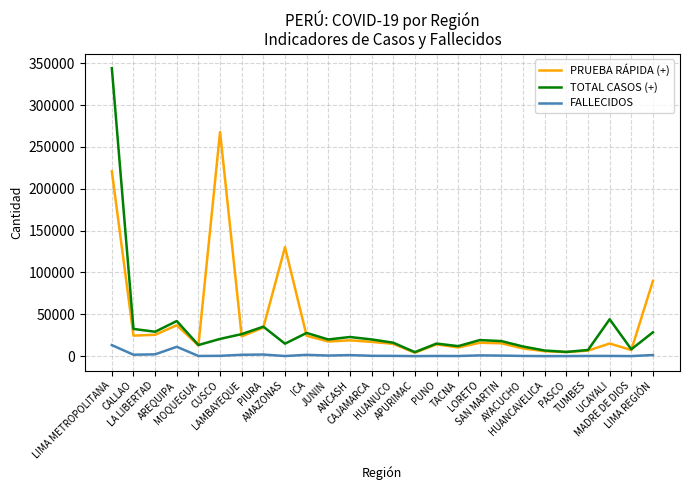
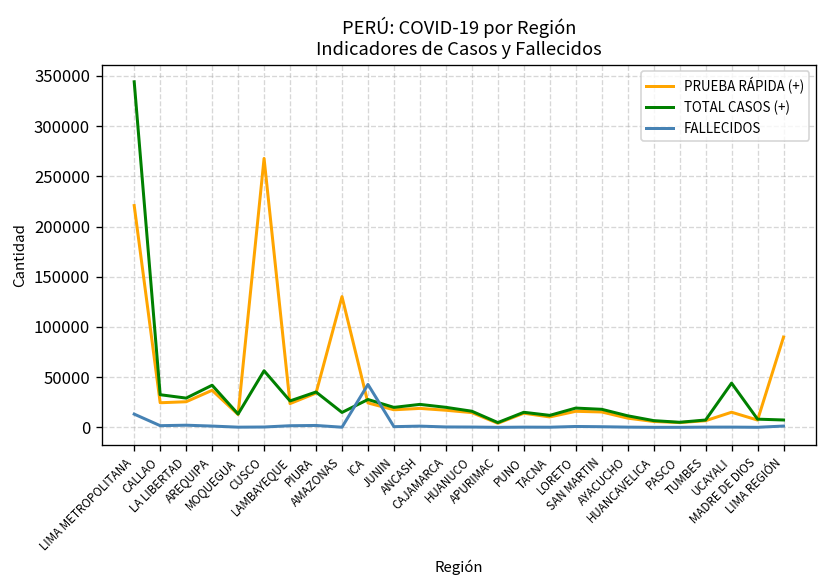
FALLECIDOS, AREQUIPA: 10000 -> 0
TOTAL CASOS (+), CUSCO: 20000 -> 60000
FALLECIDOS, ICA: 0 -> 40000
TOTAL CASOS (+), LIMA REGIÓN: 30000 -> 10000
